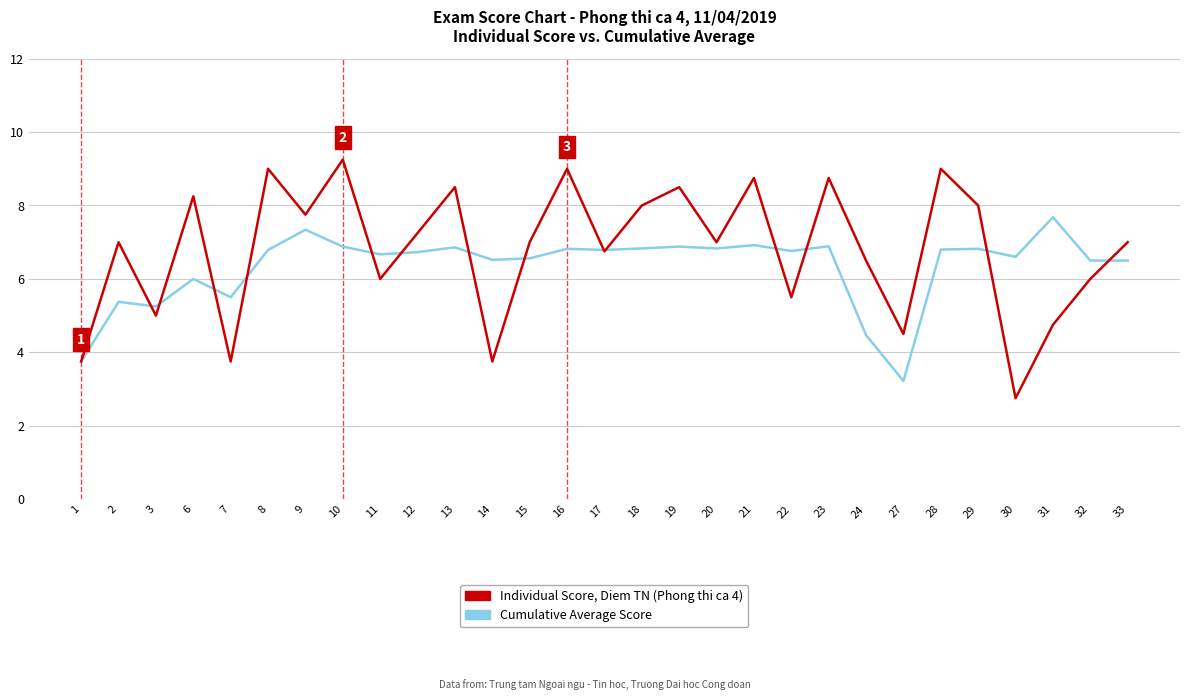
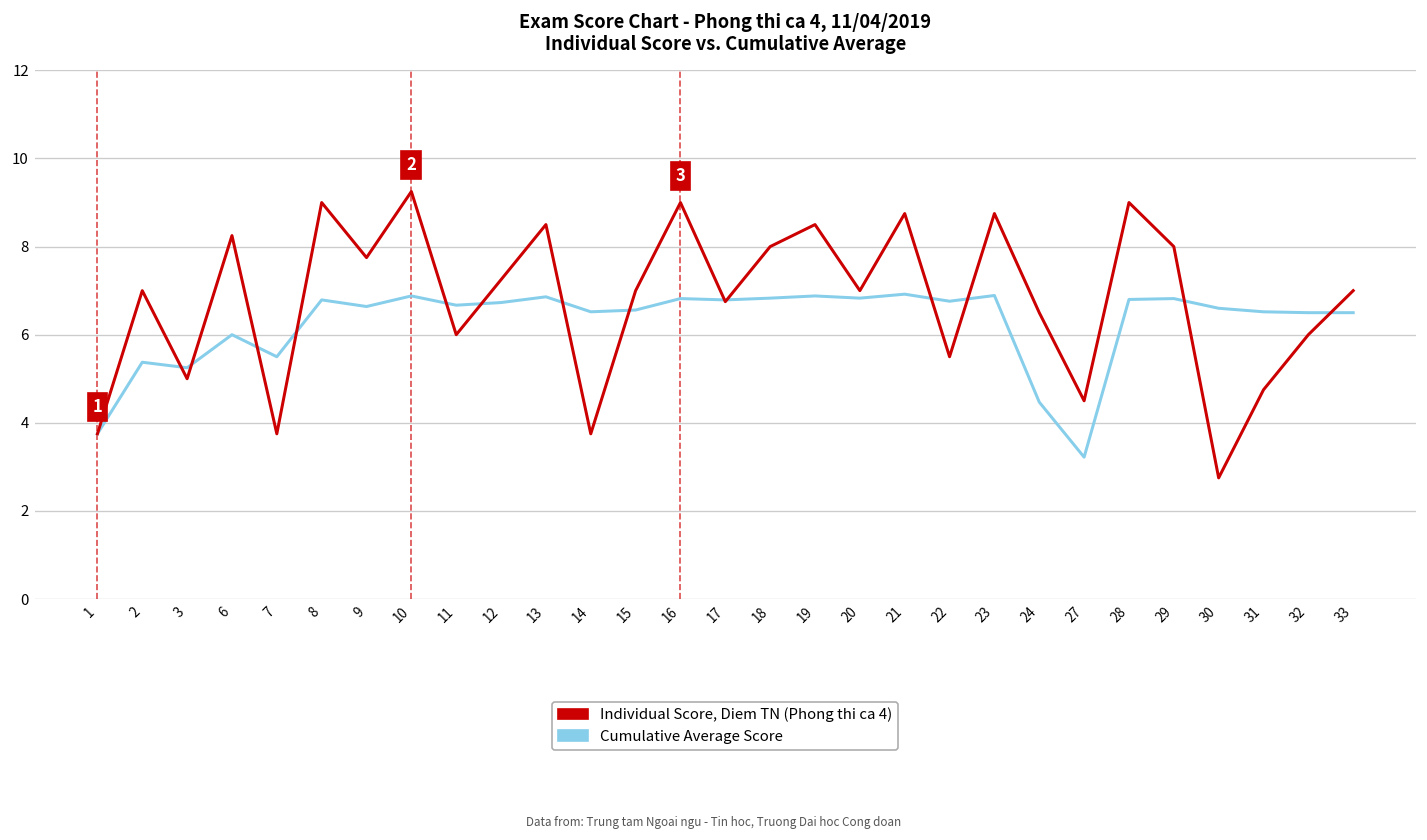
Cumulative Average Score, 9: 7.3 -> 6.6
Cumulative Average Score, 31: 7.7 -> 6.5
